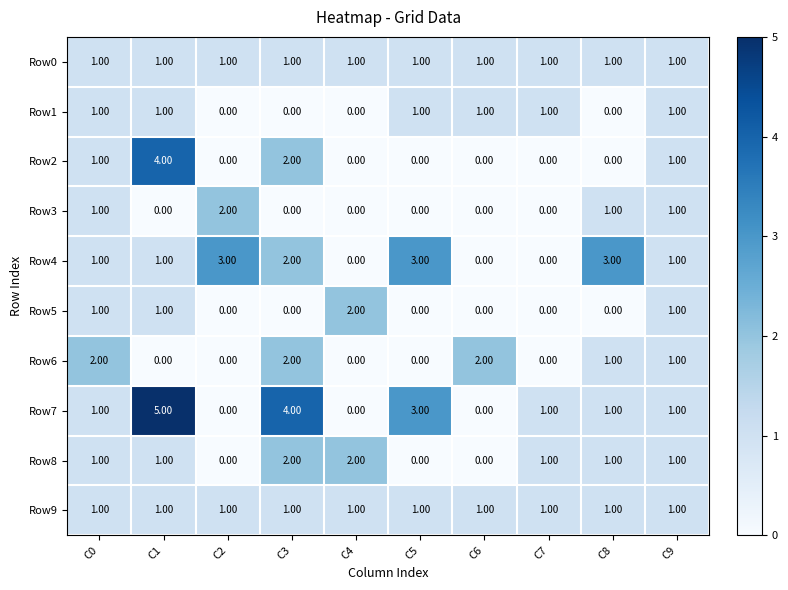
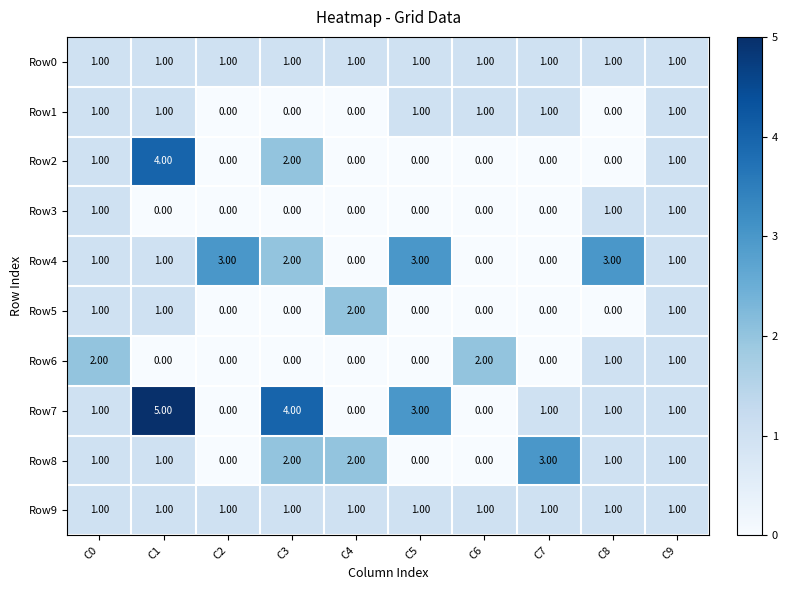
Row3, C2: 2.00 -> 0.00
Row6, C3: 2.00 -> 0.00
Row8, C7: 1.00 -> 3.00
